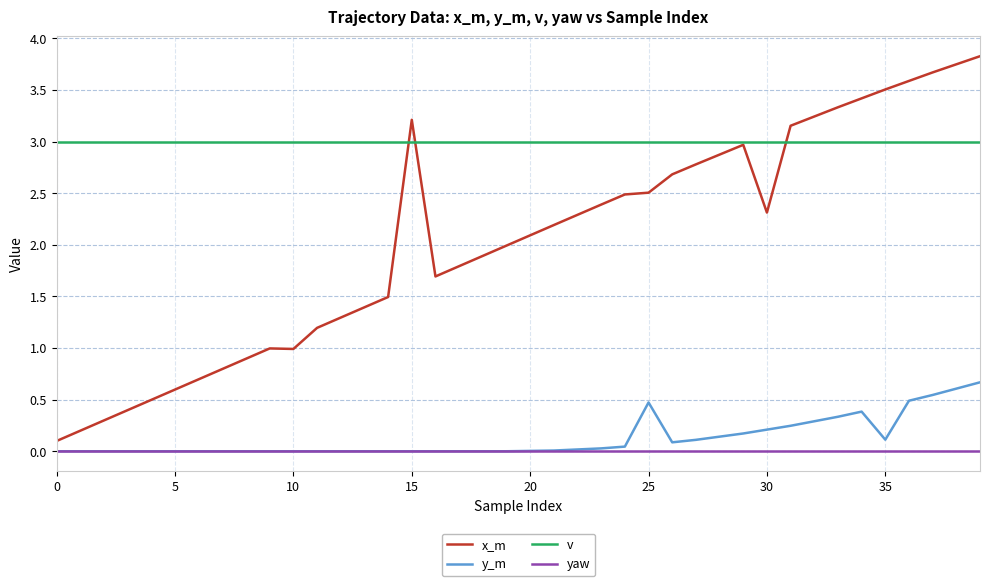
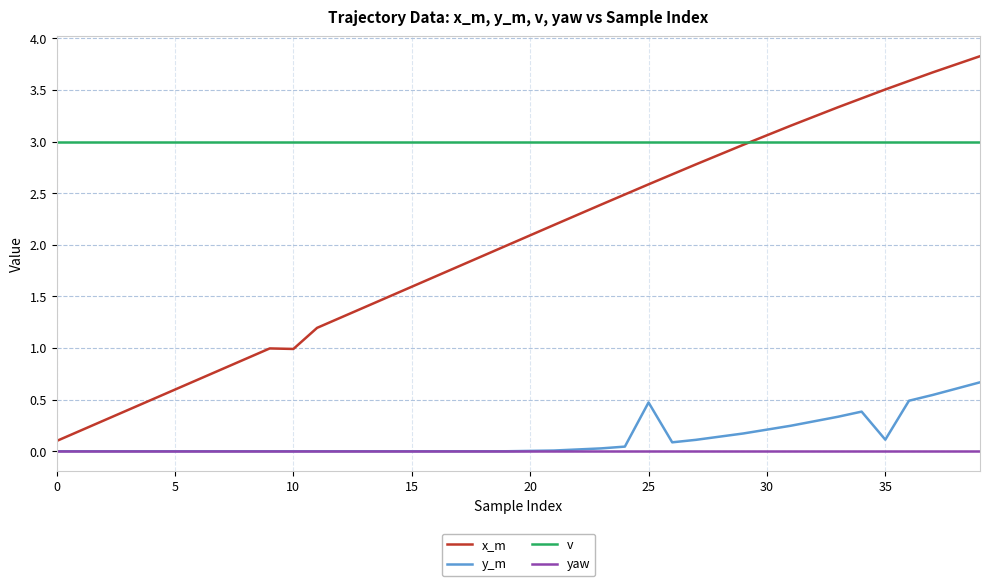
x_m, 15: 3.21 -> 1.59
x_m, 25: 2.51 -> 2.59
x_m, 30: 2.31 -> 3.06
